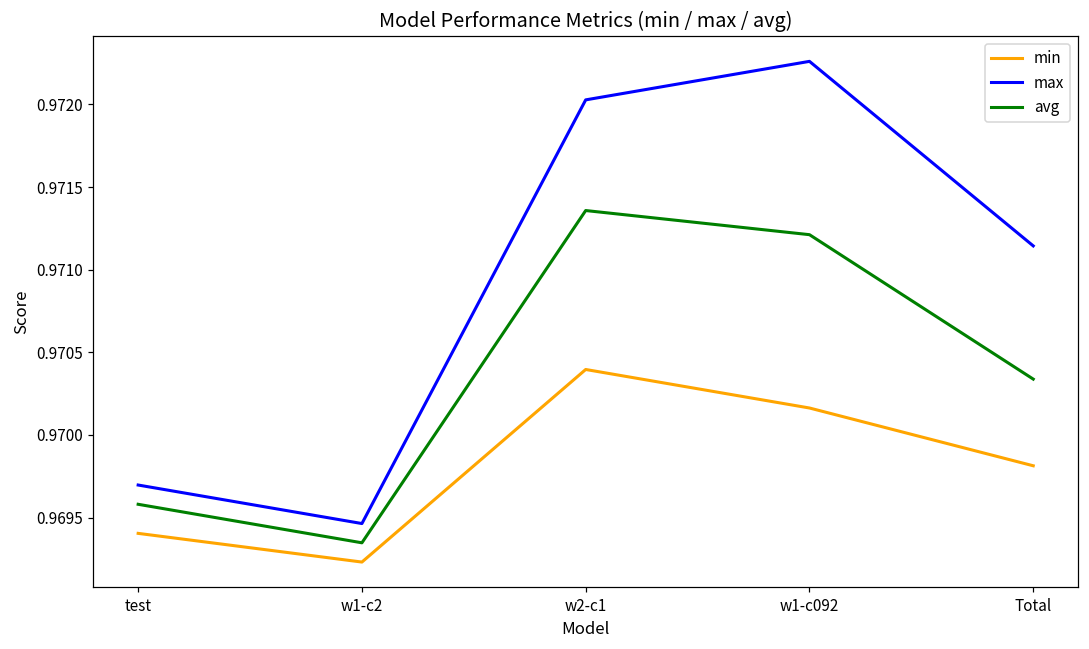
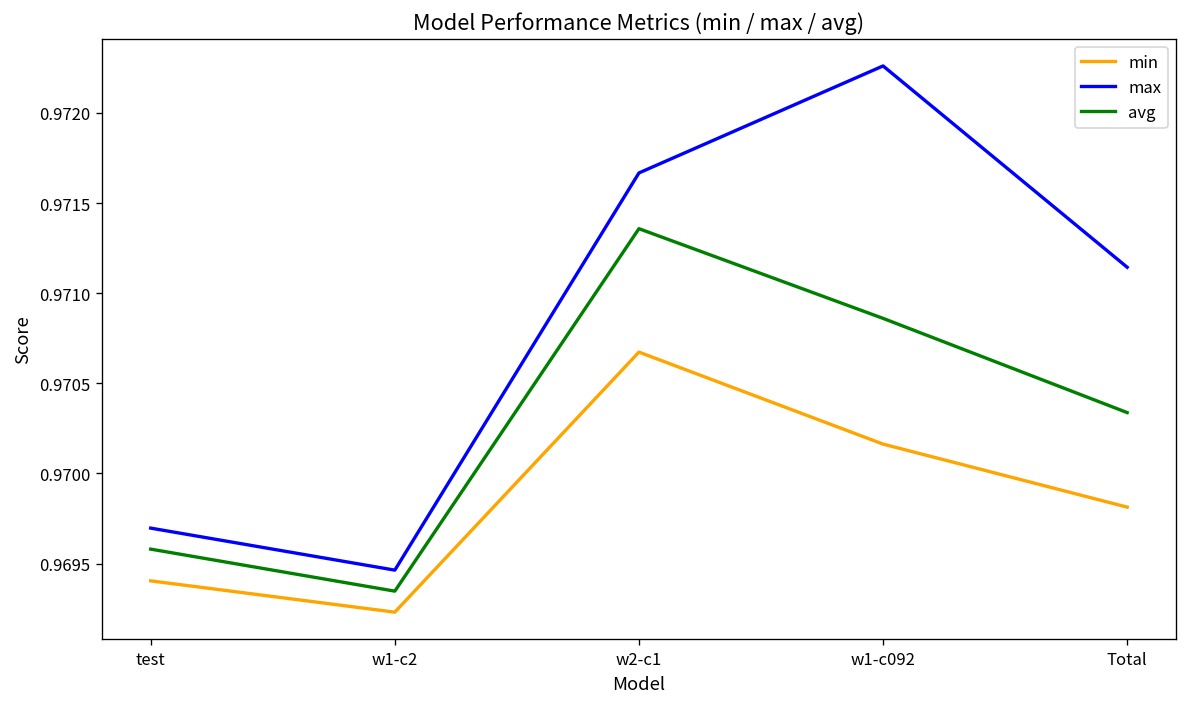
min, w2-c1: 0.97040 -> 0.97067
max, w2-c1: 0.97203 -> 0.97167
avg, w1-c092: 0.97121 -> 0.97086
